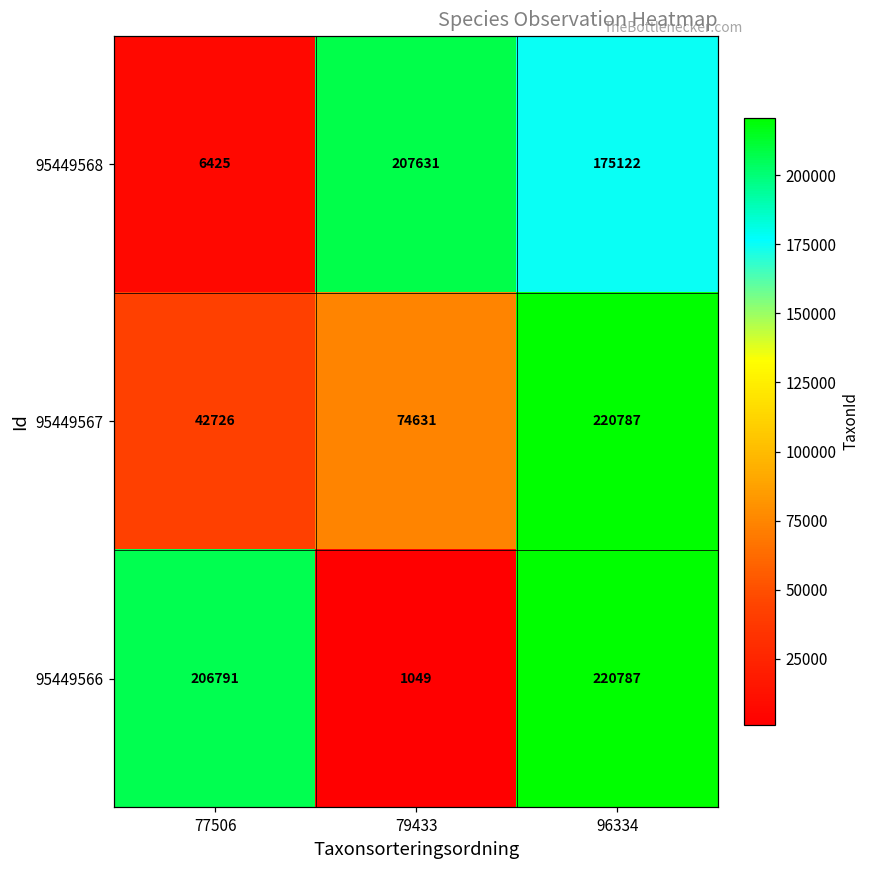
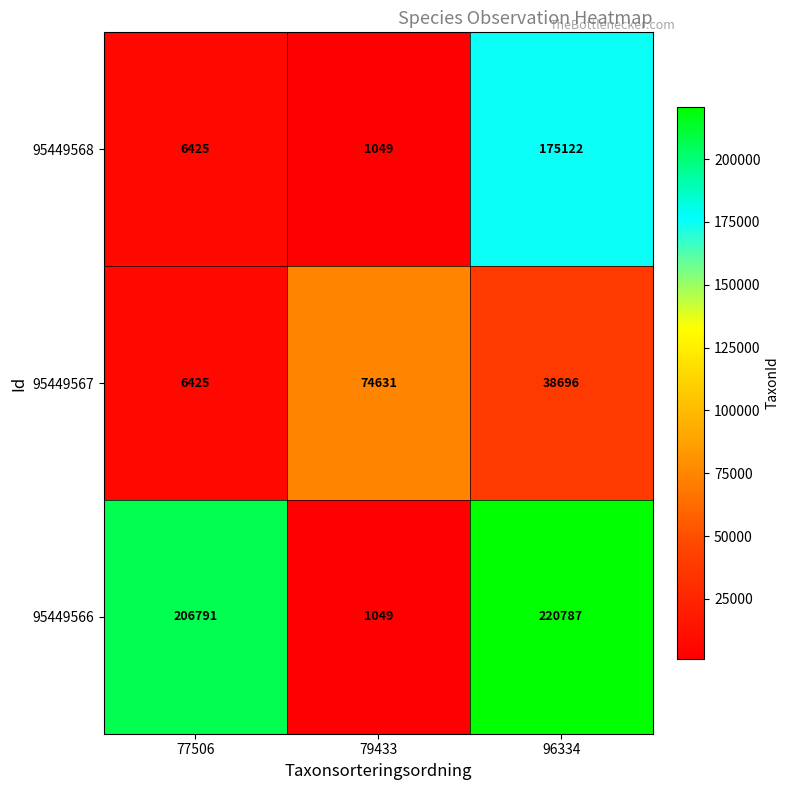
95449568, 79433: 207631 -> 1049
95449567, 77506: 42726 -> 6425
95449567, 96334: 220787 -> 38696
